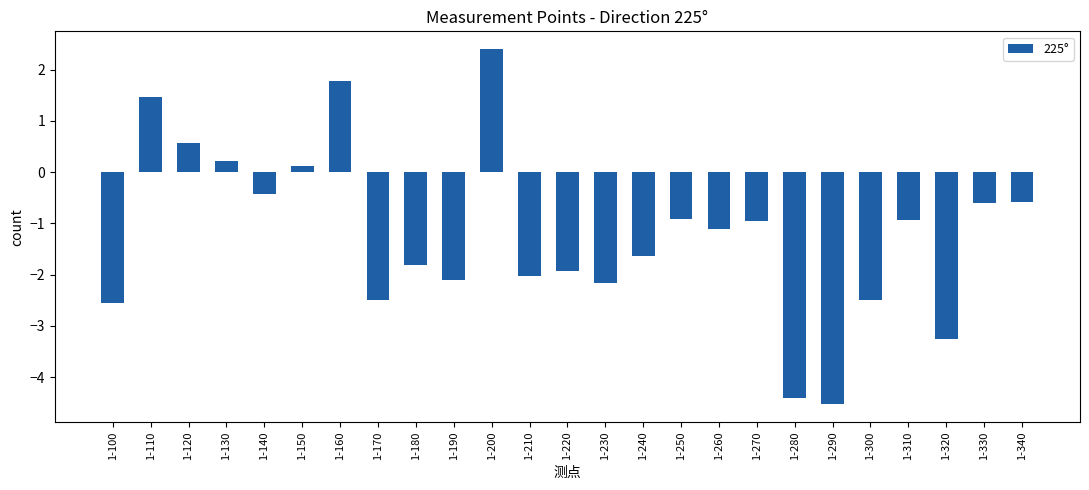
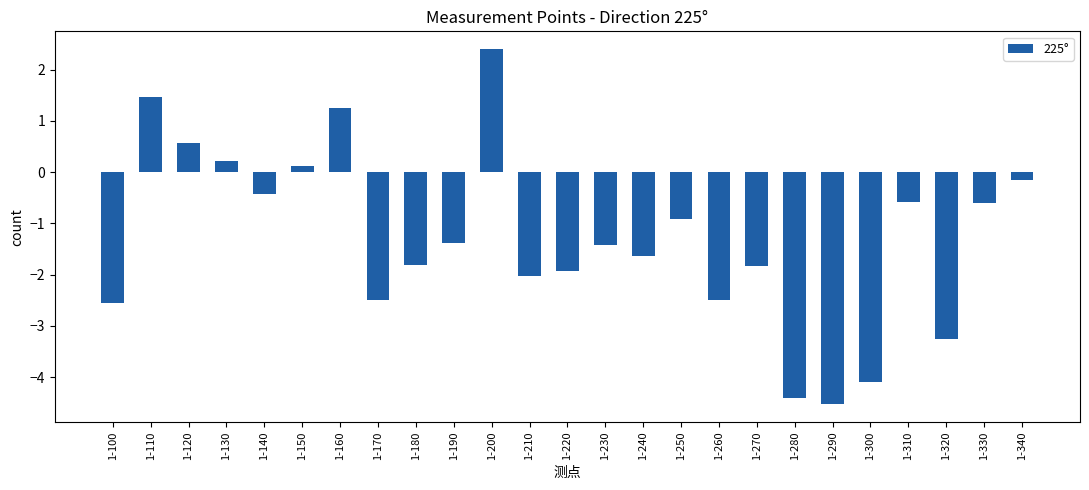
1-160: 1.8 -> 1.3
1-190: -2.1 -> -1.4
1-230: -2.2 -> -1.4
1-260: -1.1 -> -2.5
1-270: -1.0 -> -1.8
1-300: -2.5 -> -4.1
1-310: -0.9 -> -0.6
1-340: -0.6 -> -0.2
